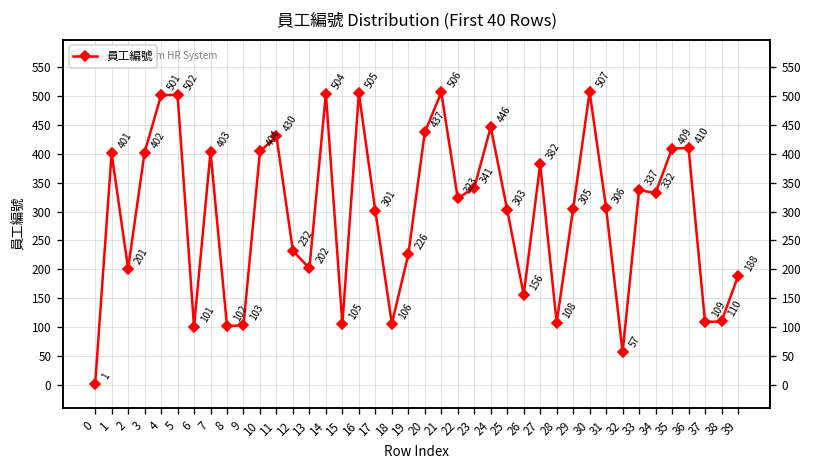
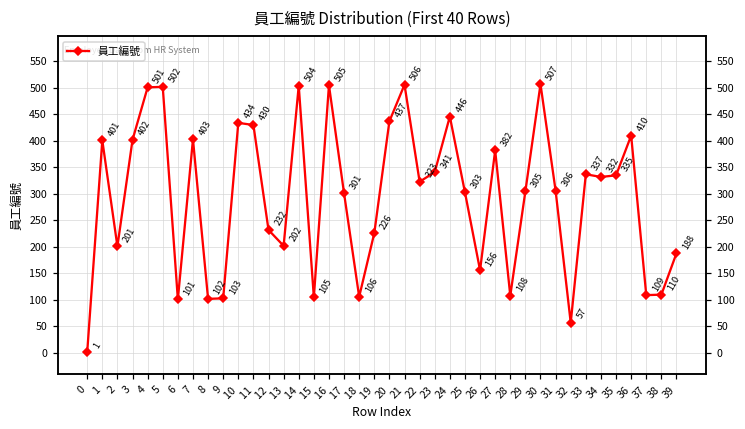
10: 404 -> 434
35: 409 -> 335
